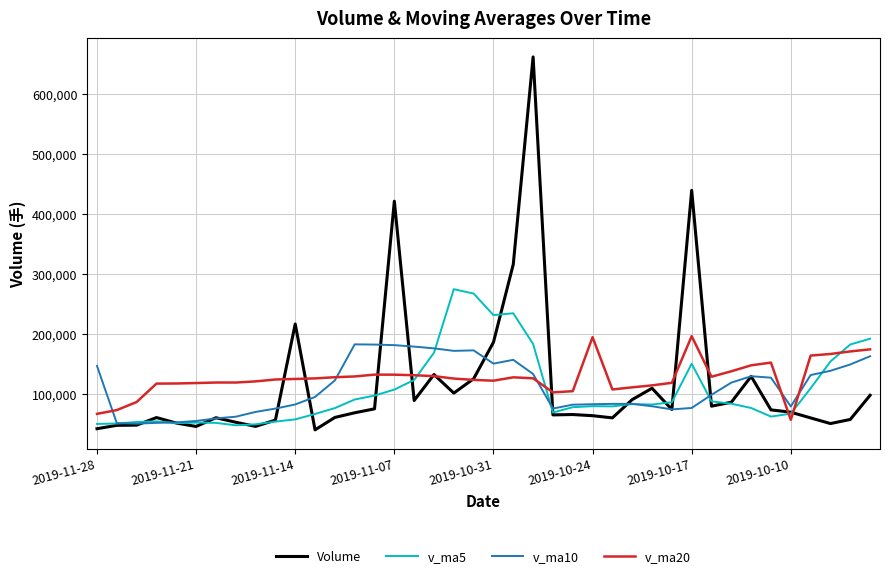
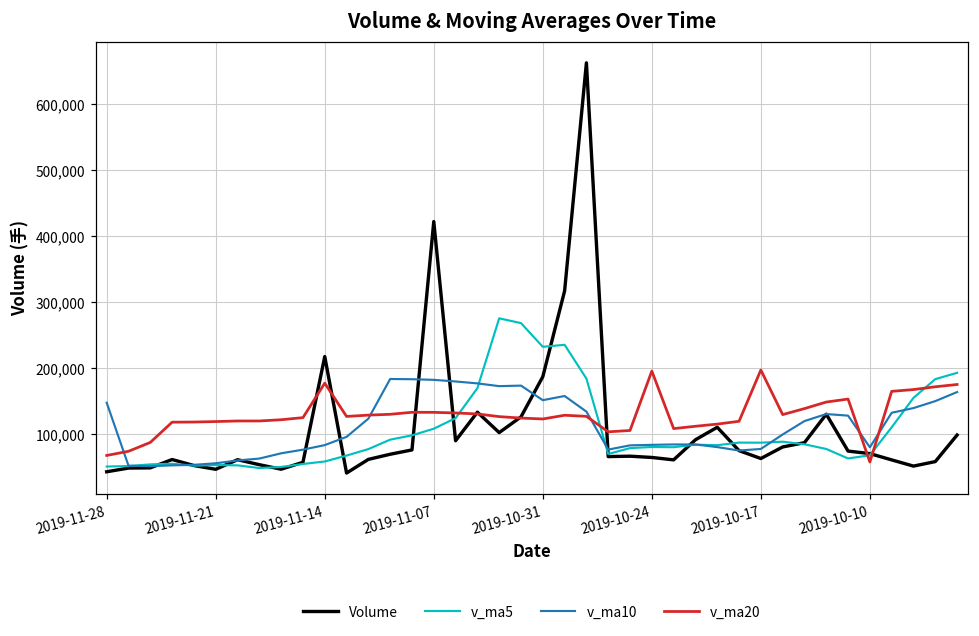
v_ma20, 2019-11-14: 130,000 -> 180,000
Volume, 2019-10-17: 440,000 -> 60,000
v_ma5, 2019-10-17: 150,000 -> 90,000
